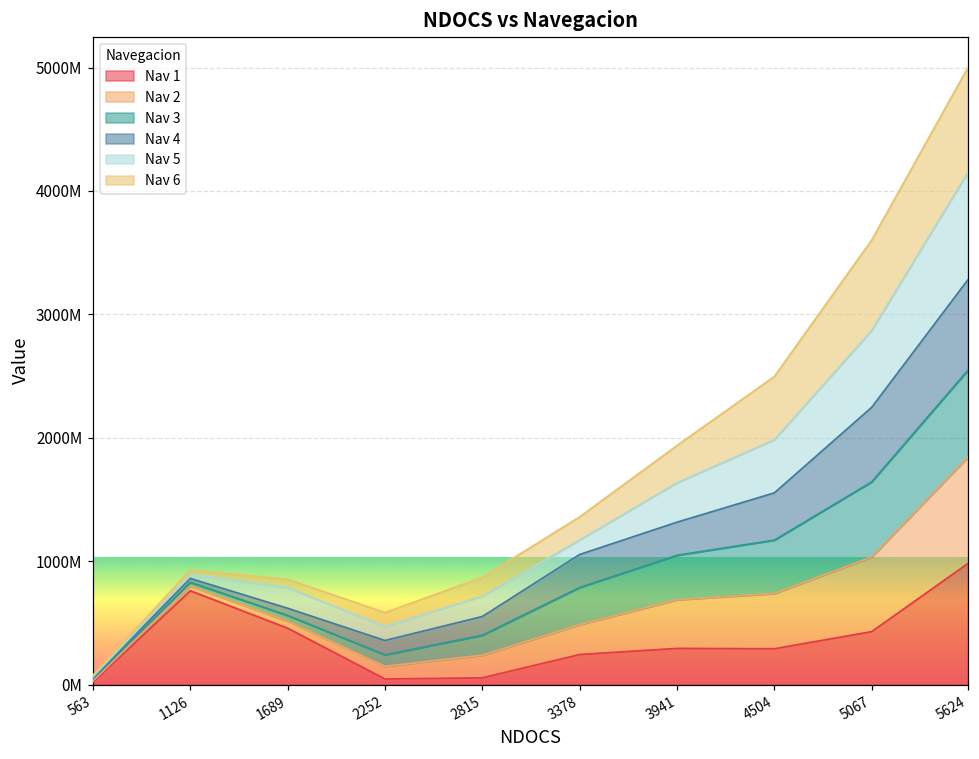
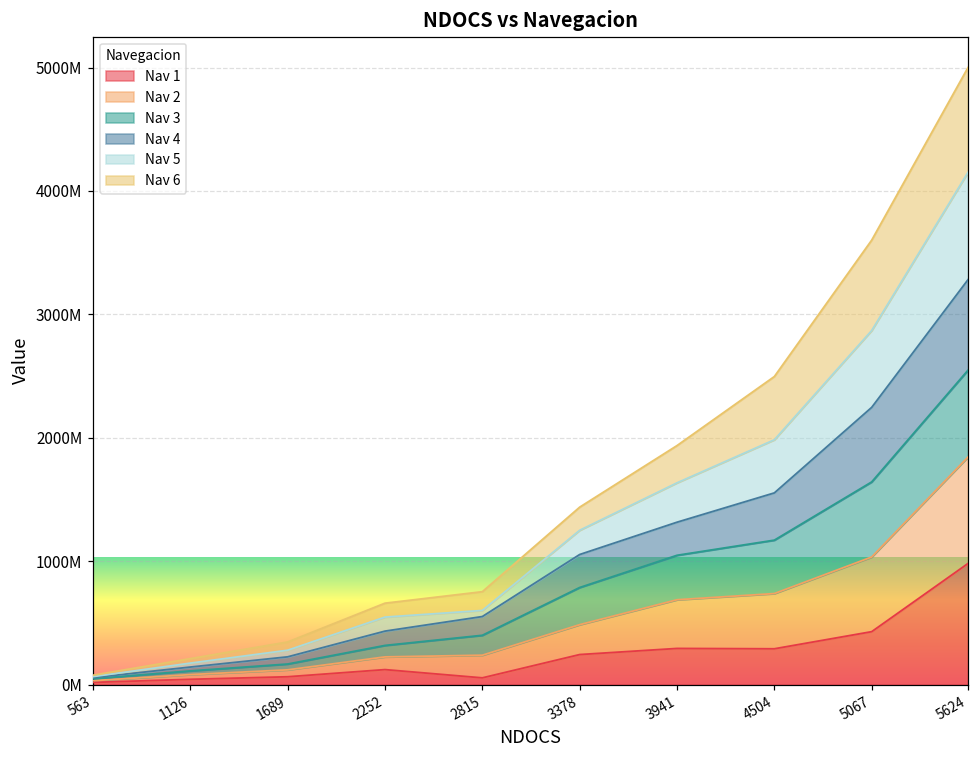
Nav 1, 1126: 760000000 -> 40000000
Nav 1, 1689: 460000000 -> 60000000
Nav 5, 1689: 170000000 -> 50000000
Nav 1, 2252: 50000000 -> 120000000
Nav 5, 2815: 160000000 -> 50000000
Nav 5, 3378: 120000000 -> 200000000
